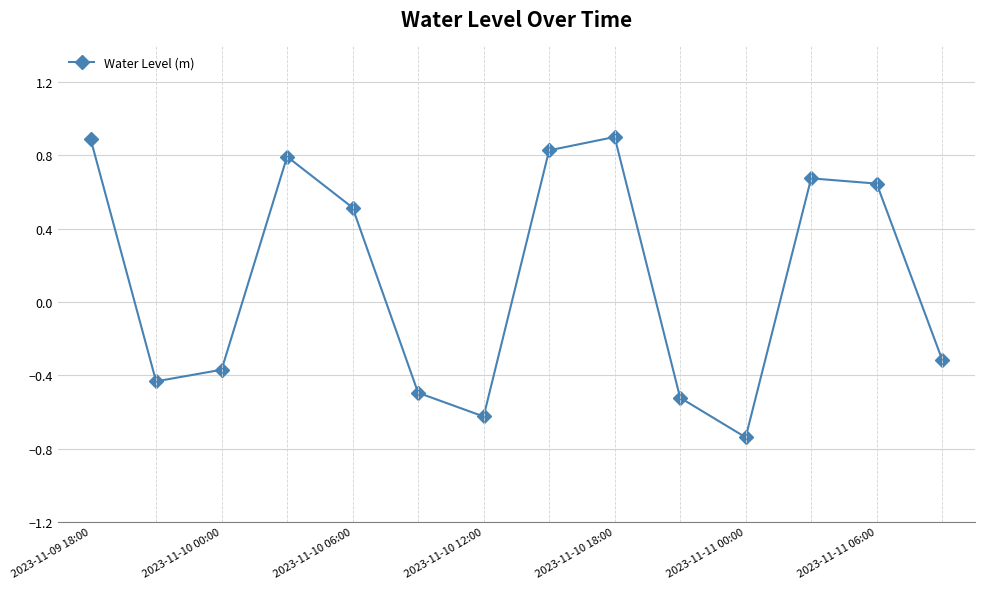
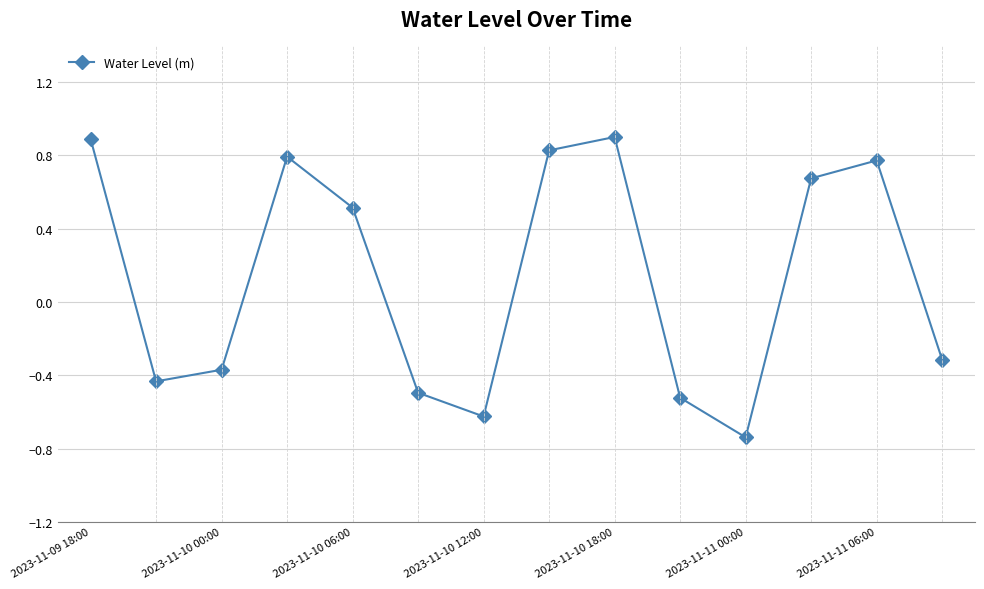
2023-11-11 06:00: 0.65 -> 0.77
